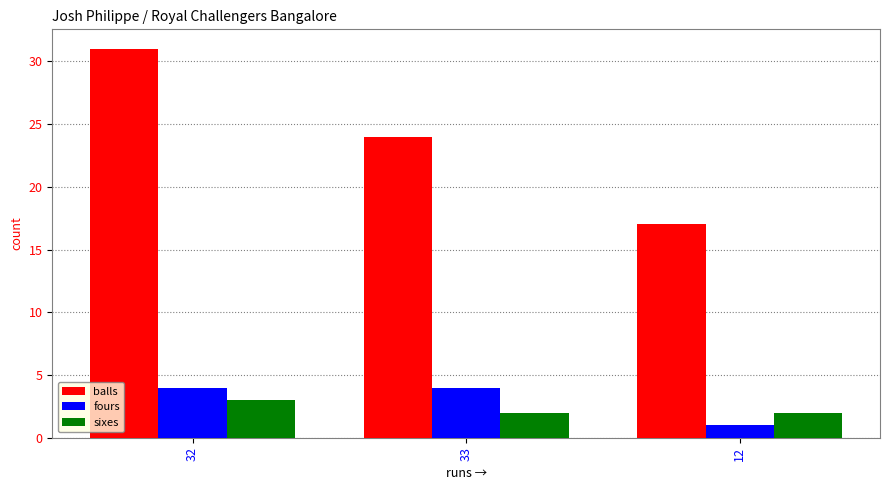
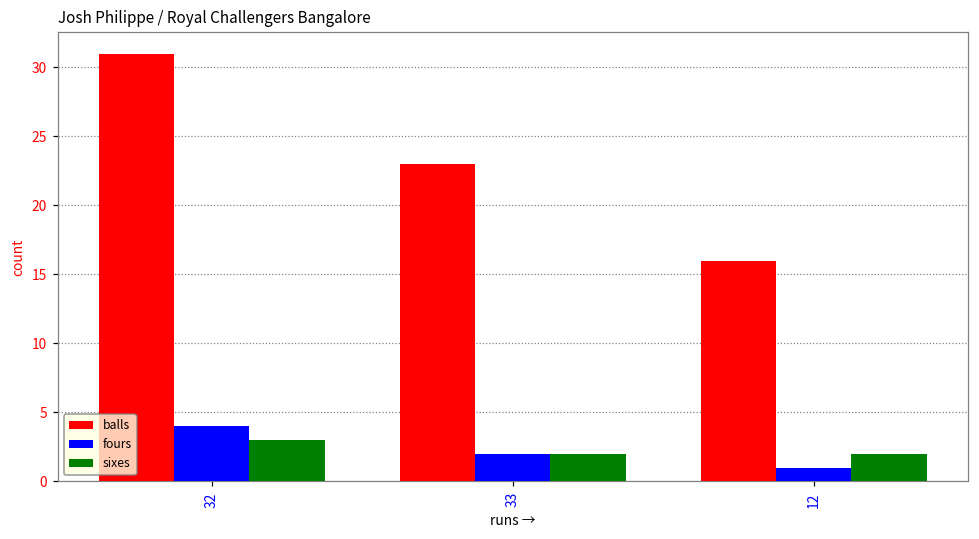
balls, 33: 24 -> 23
fours, 33: 4 -> 2
balls, 12: 17 -> 16
